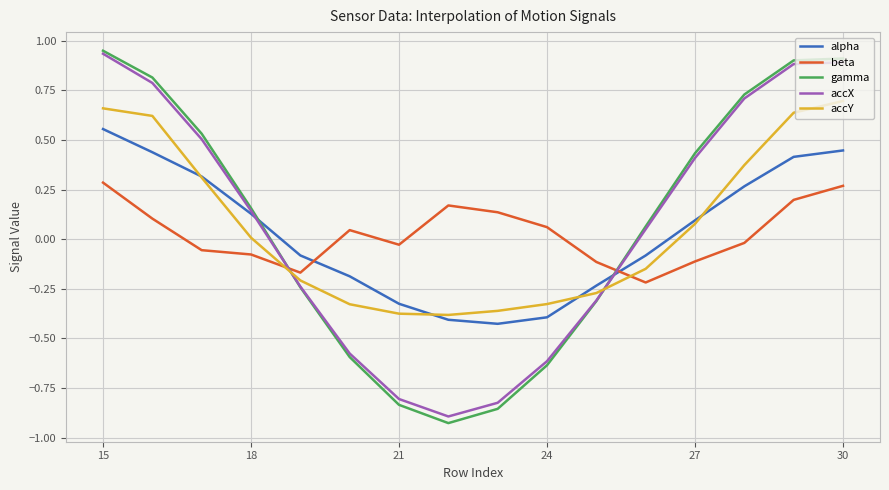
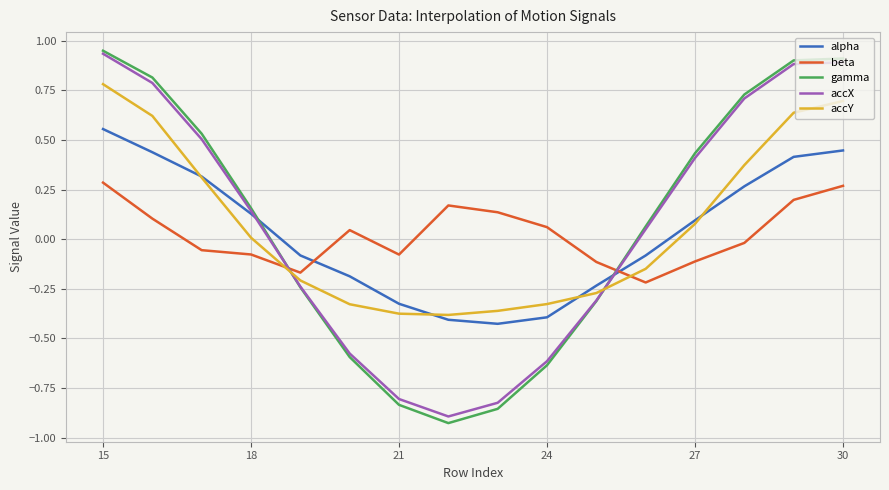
accY, 15: 0.66 -> 0.78
beta, 21: -0.03 -> -0.08
